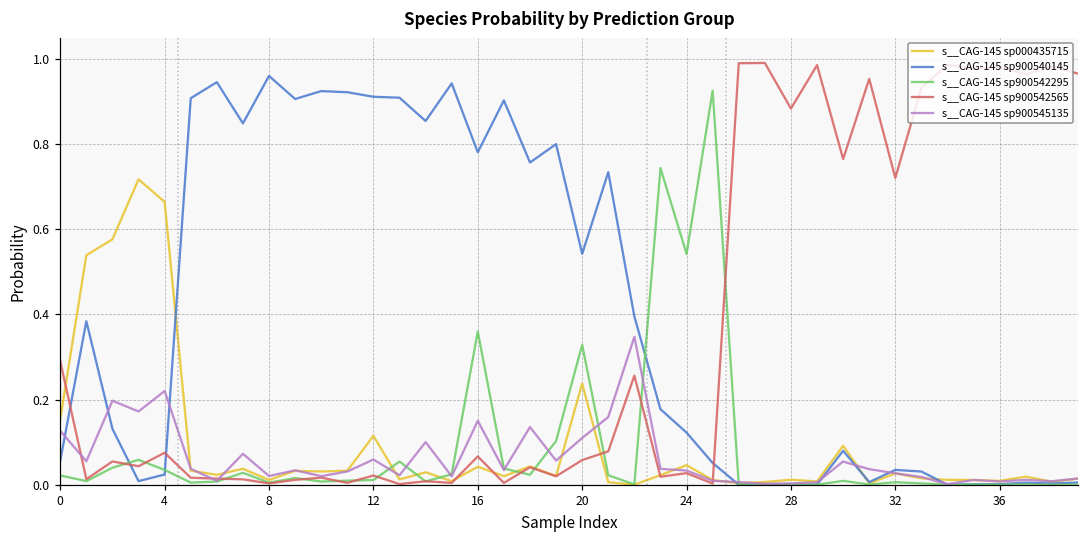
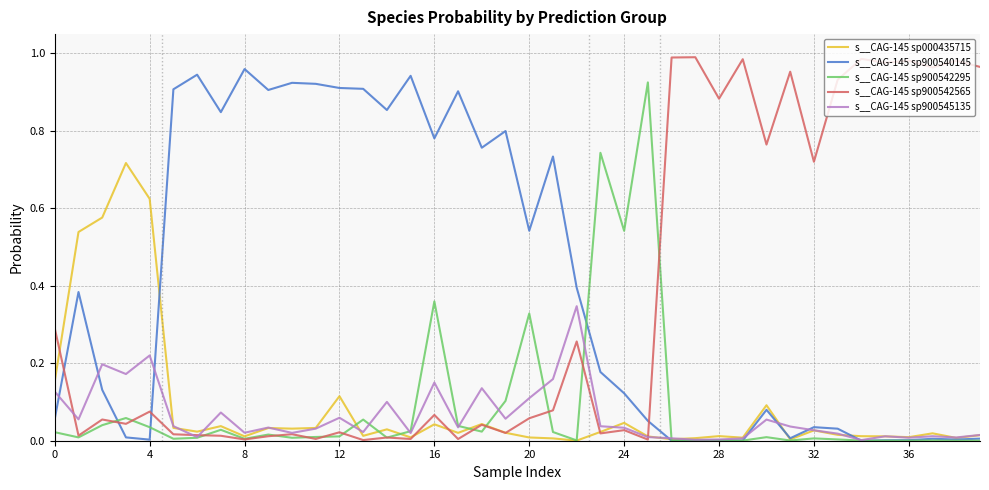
s__CAG-145 sp000435715, 4: 0.66 -> 0.62
s__CAG-145 sp900540145, 4: 0.02 -> 0.00
s__CAG-145 sp000435715, 20: 0.24 -> 0.01
